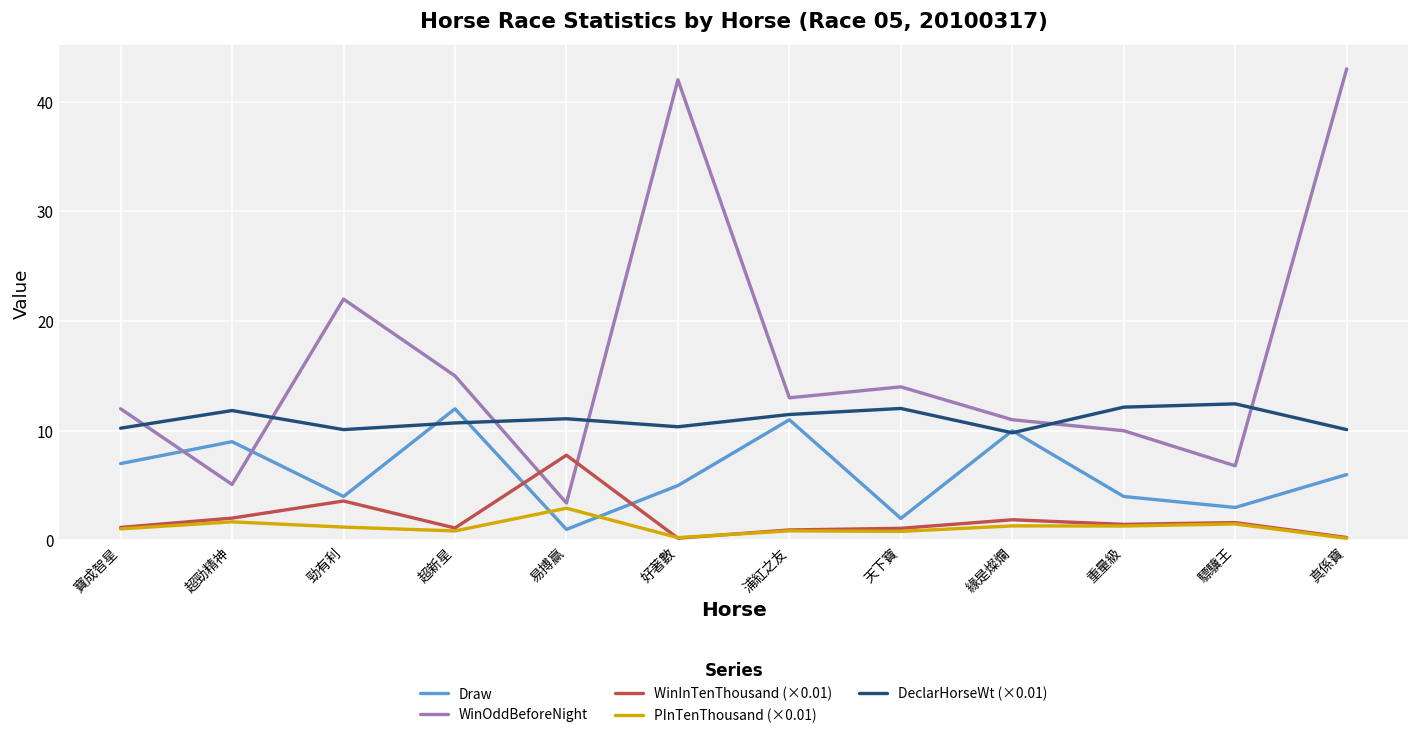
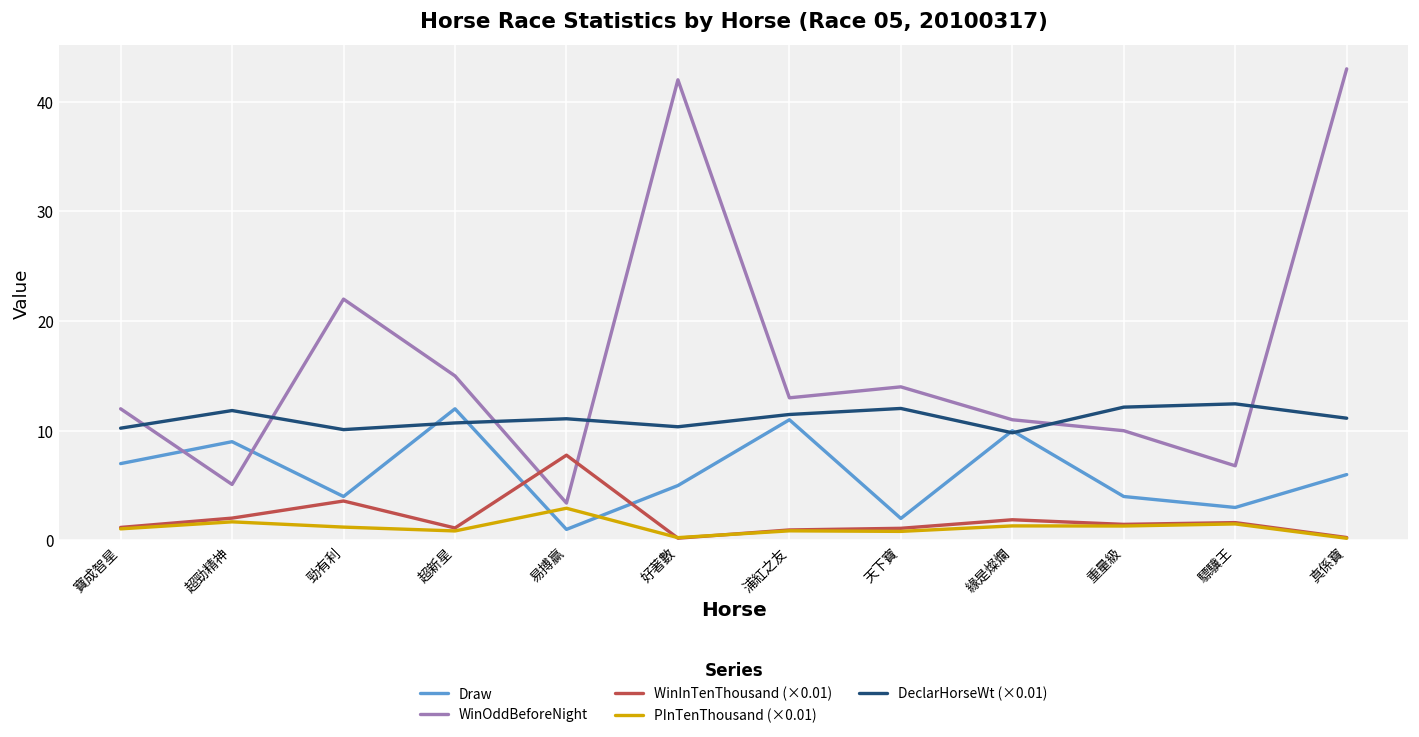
DeclarHorseWt (×0.01), 真係寶: 10 -> 11
